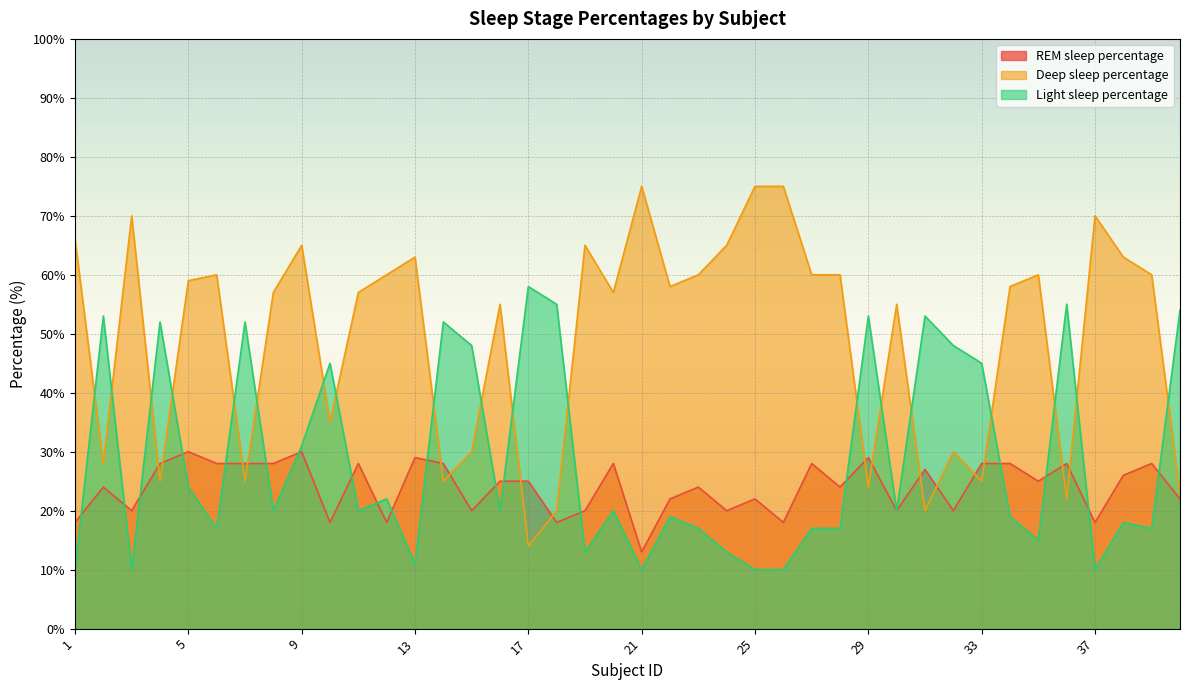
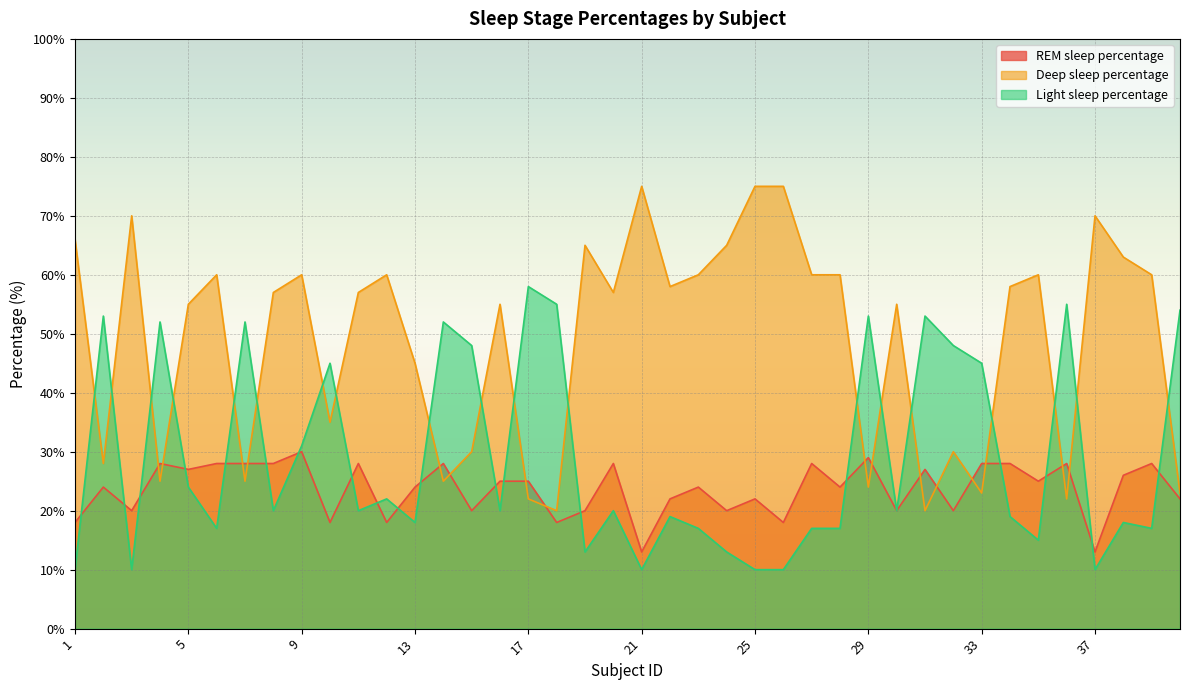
REM sleep percentage, 5: 30% -> 27%
Deep sleep percentage, 5: 59% -> 55%
Deep sleep percentage, 9: 65% -> 60%
REM sleep percentage, 13: 29% -> 24%
Deep sleep percentage, 13: 63% -> 45%
Light sleep percentage, 13: 11% -> 18%
Deep sleep percentage, 17: 14% -> 22%
Deep sleep percentage, 33: 25% -> 23%
REM sleep percentage, 37: 18% -> 13%
